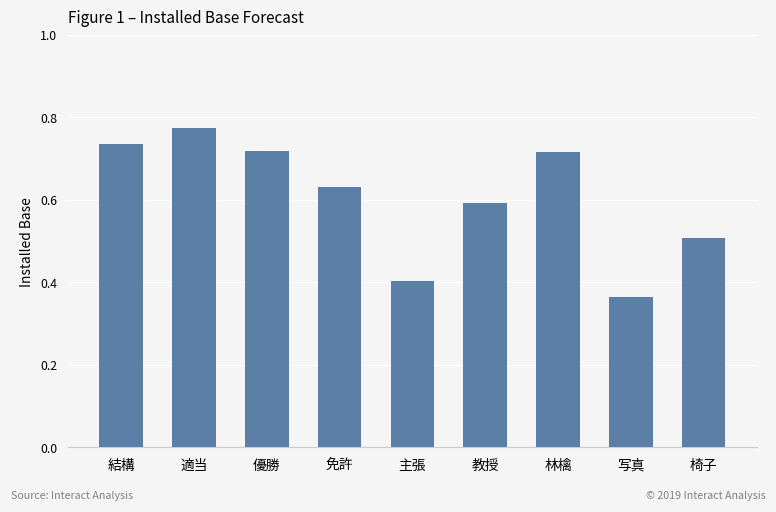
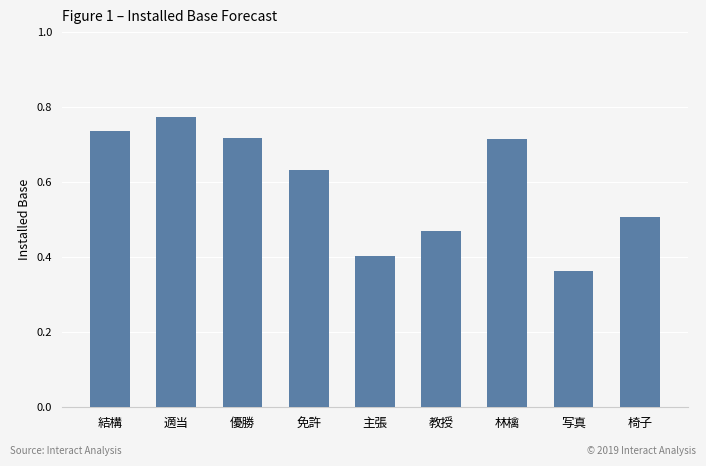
教授: 0.59 -> 0.47
